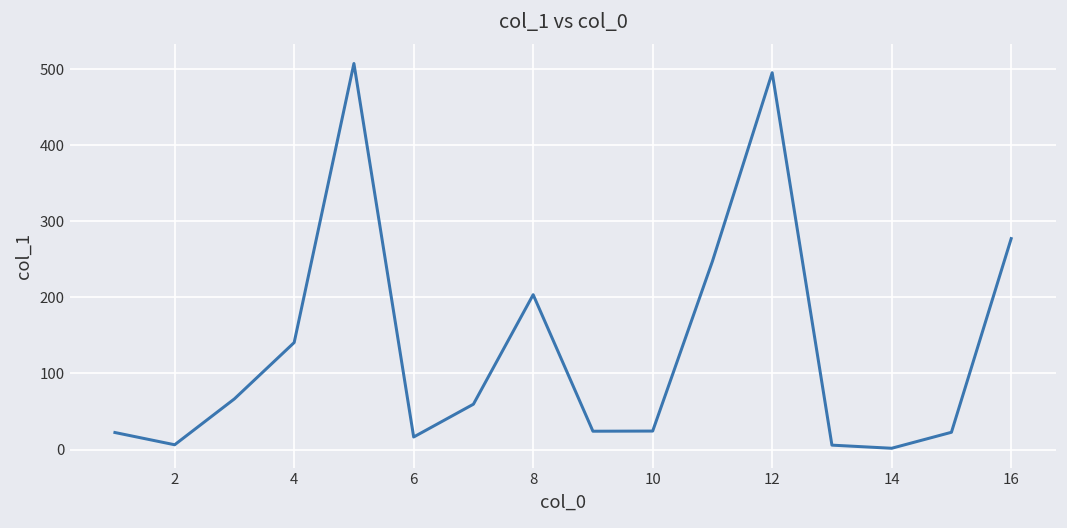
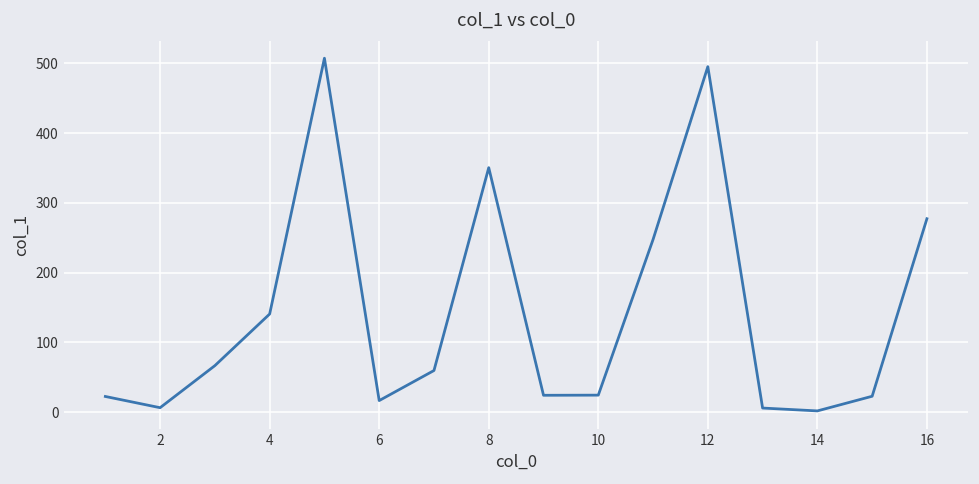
8: 200 -> 350
